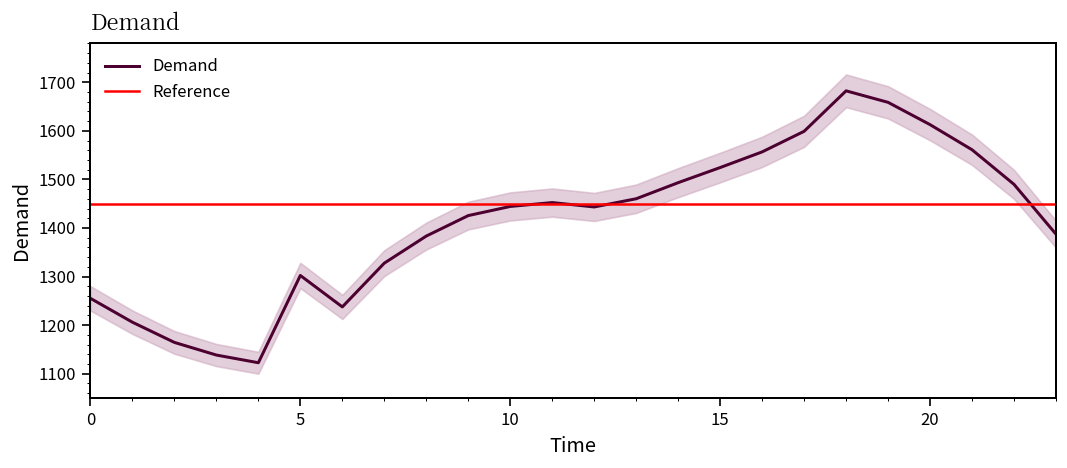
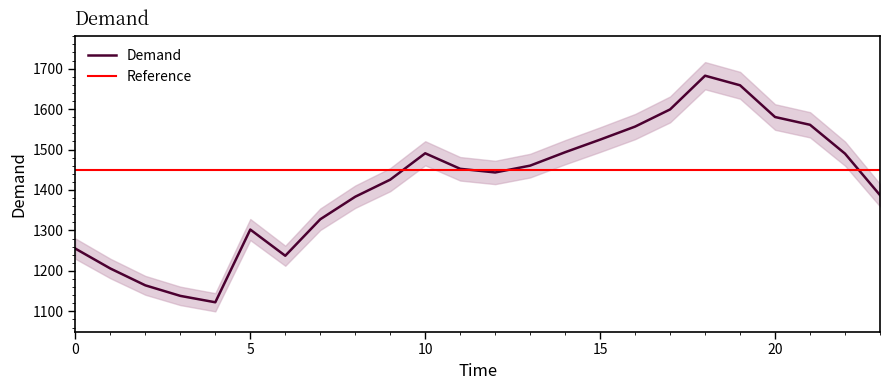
Demand, 10: 1440 -> 1490
Demand, 20: 1610 -> 1580
